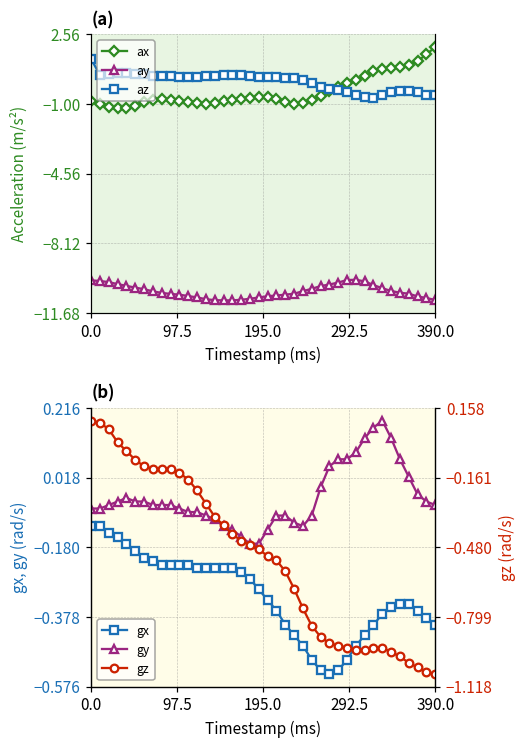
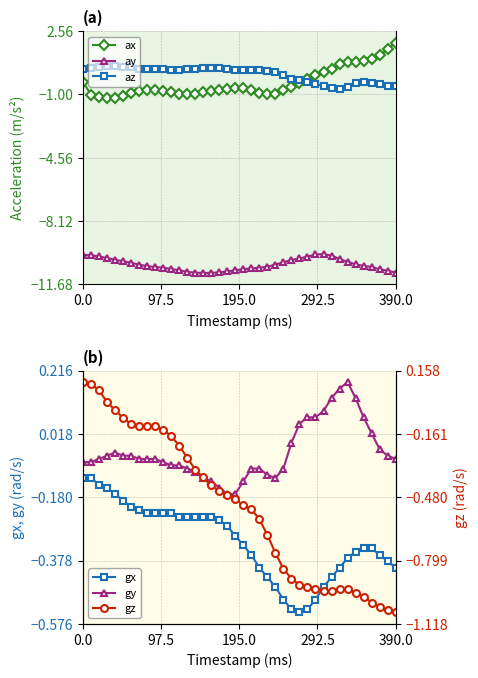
(a), ax, 0.0: -0.8 -> -0.3
(a), az, 0.0: 1.3 -> 0.4
